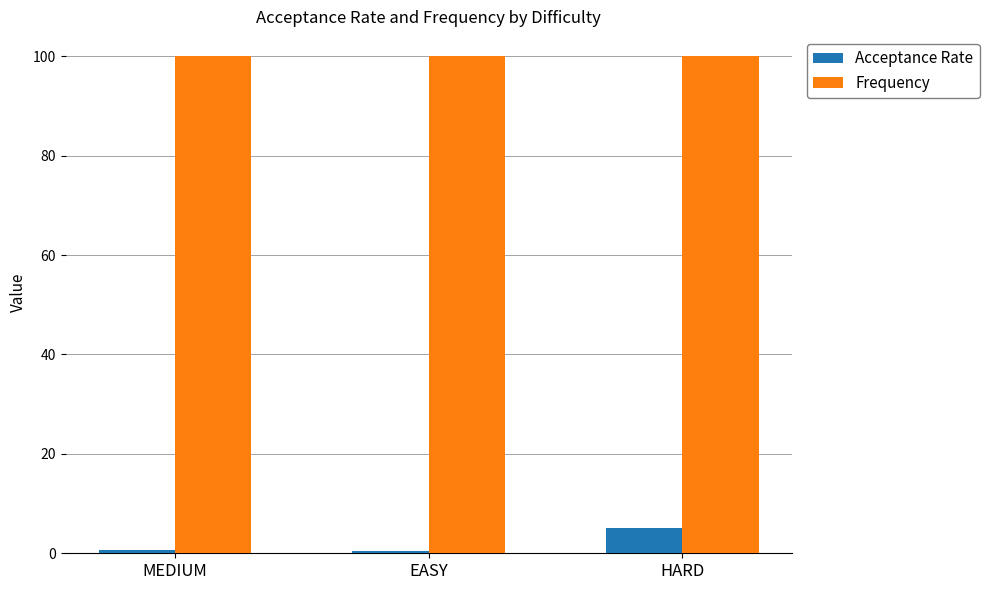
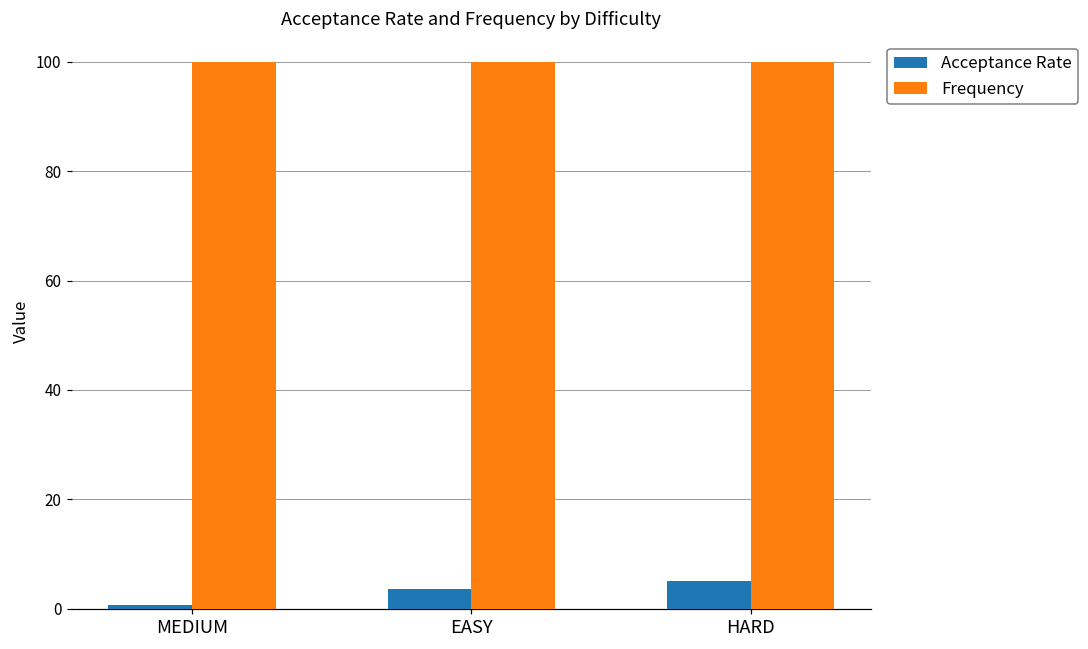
Acceptance Rate, EASY: 1 -> 4
